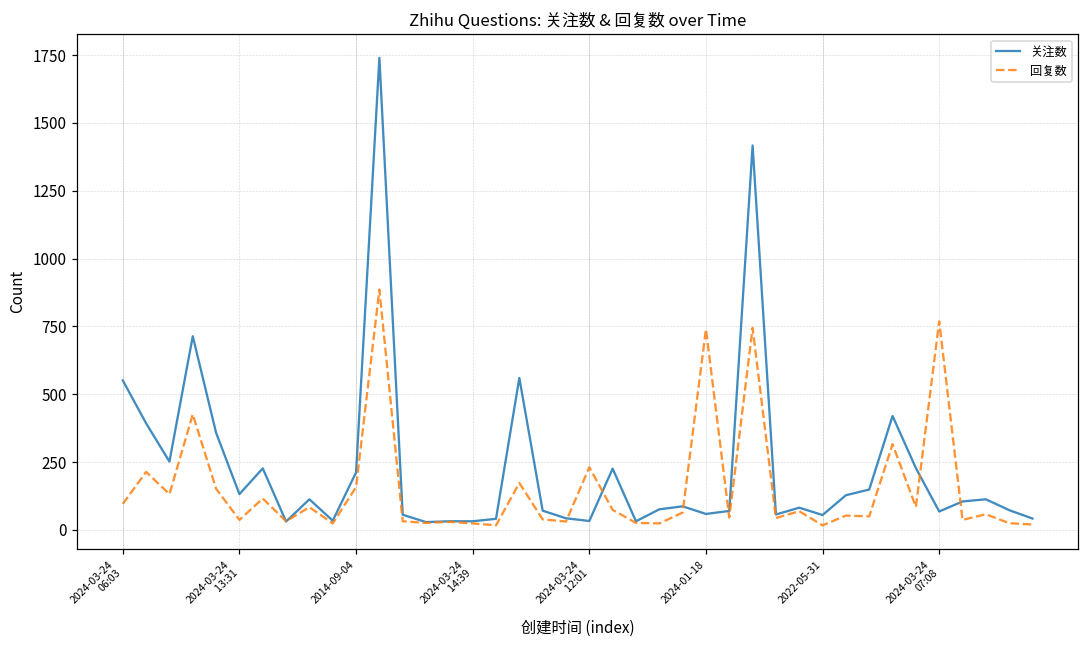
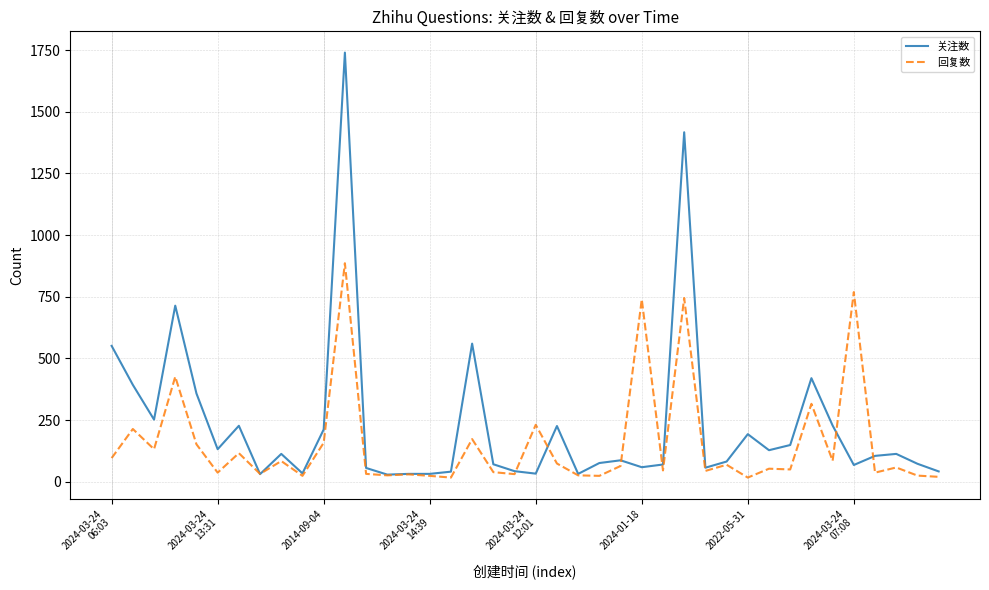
关注数, 2022-05-31: 60 -> 190
